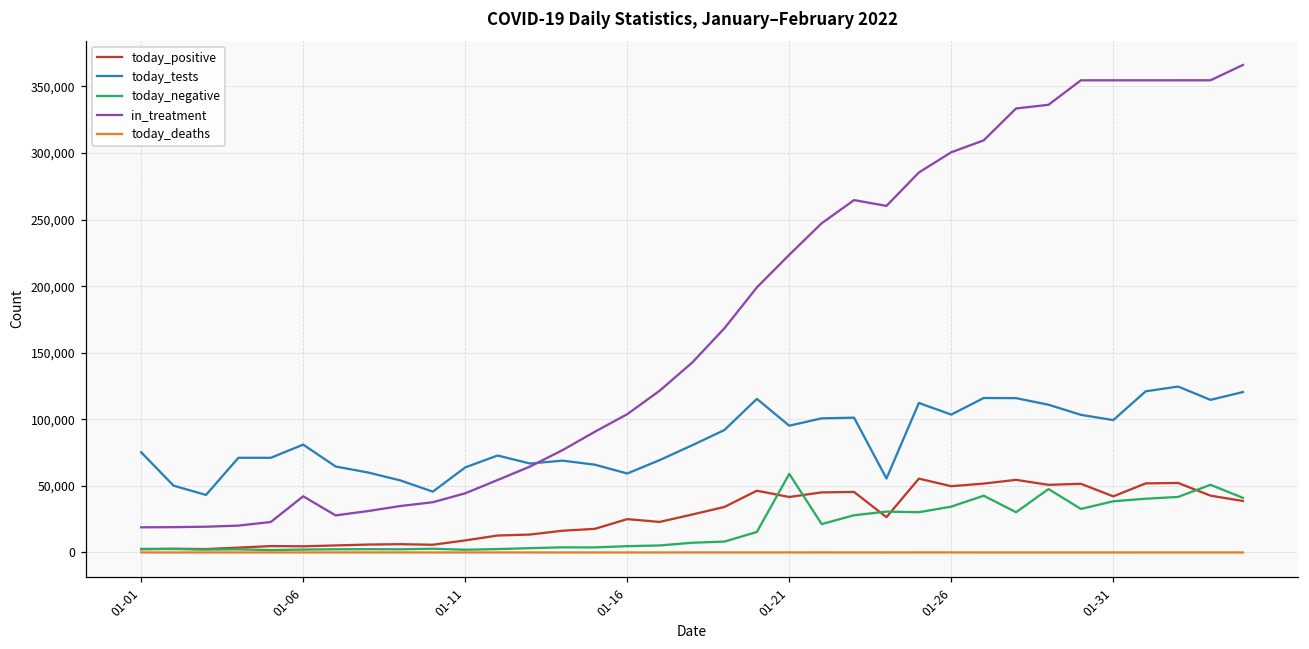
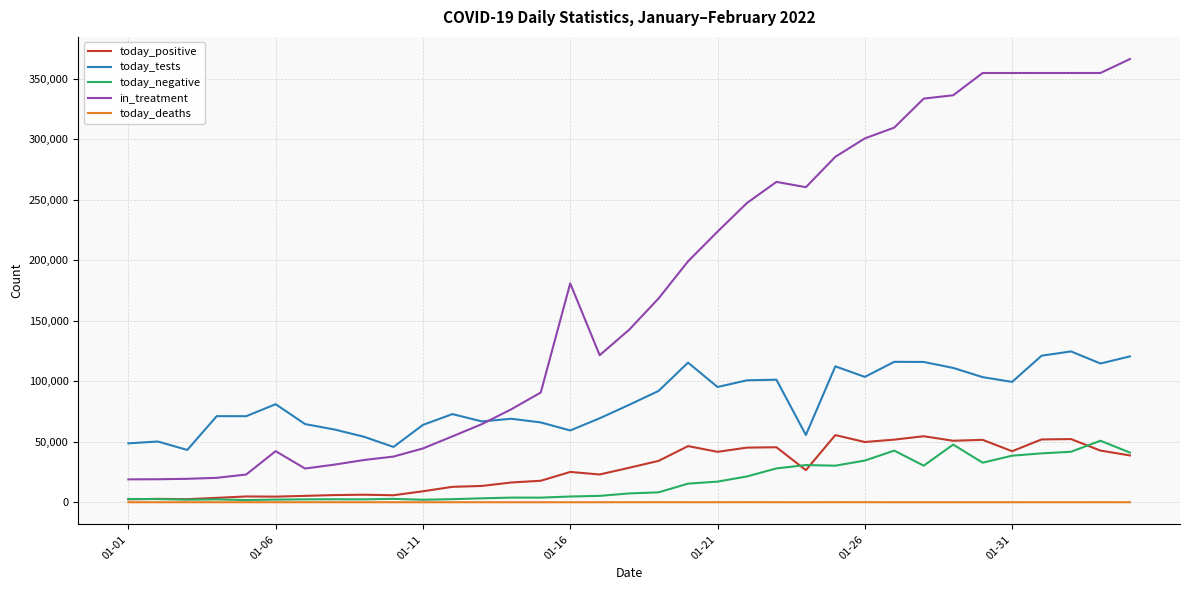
today_tests, 01-01: 75,000 -> 49,000
in_treatment, 01-16: 104,000 -> 181,000
today_negative, 01-21: 59,000 -> 17,000
